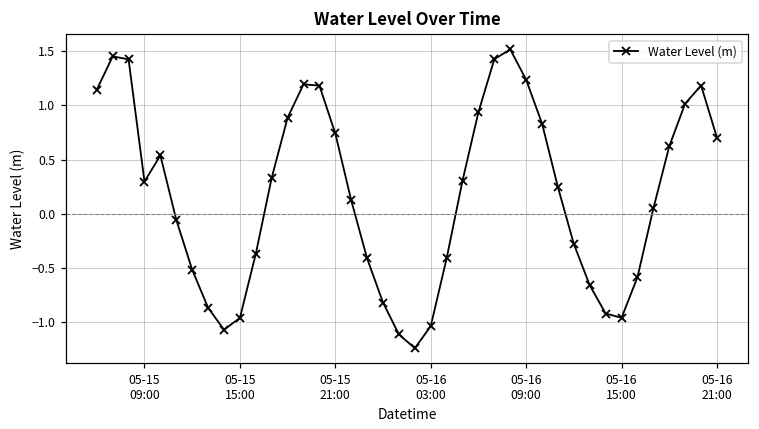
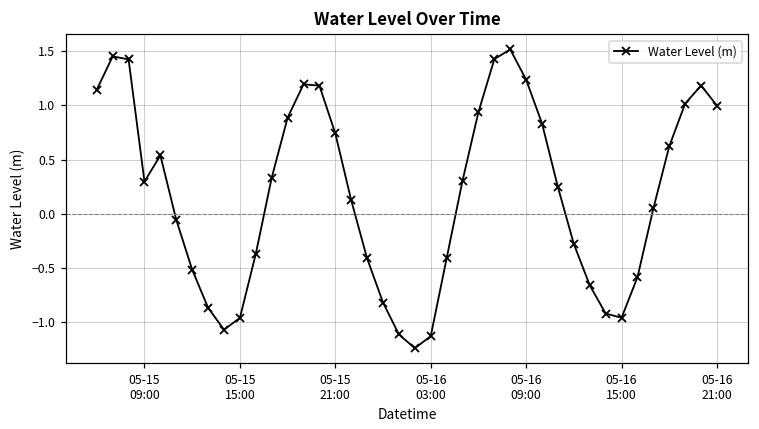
05-16 03:00: -1.0 -> -1.1
05-16 21:00: 0.7 -> 1.0
